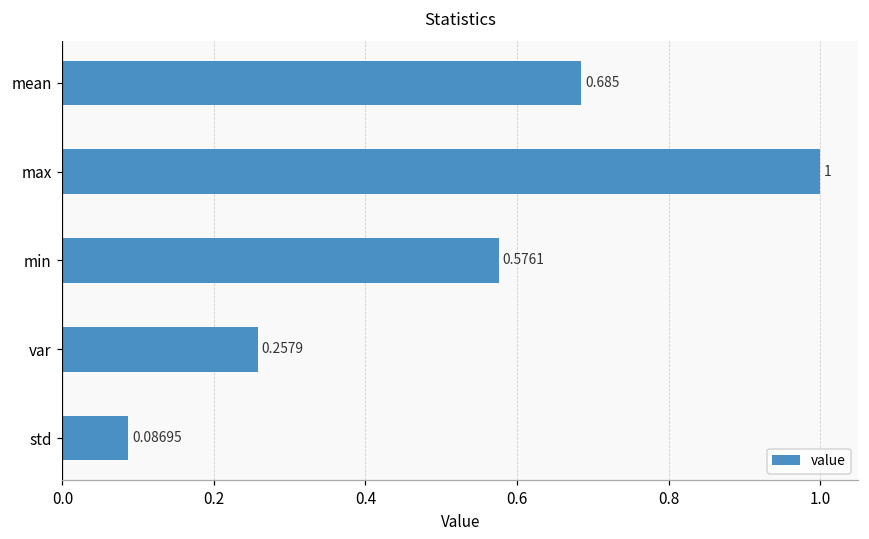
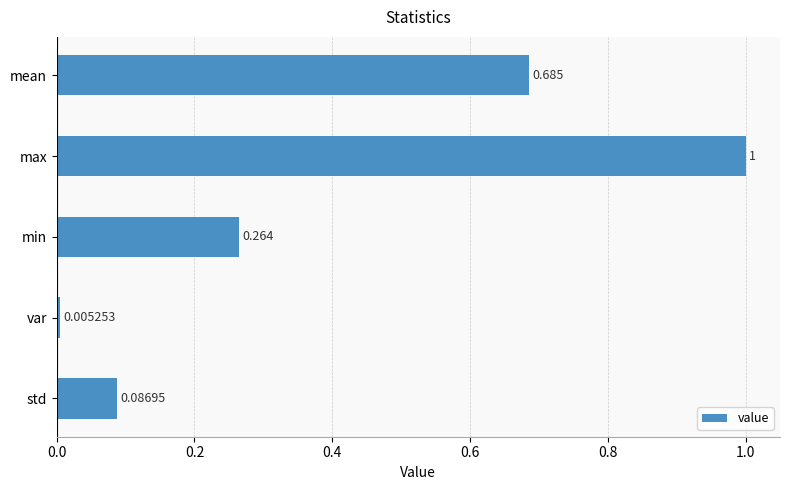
min: 0.5761 -> 0.264
var: 0.2579 -> 0.005253
